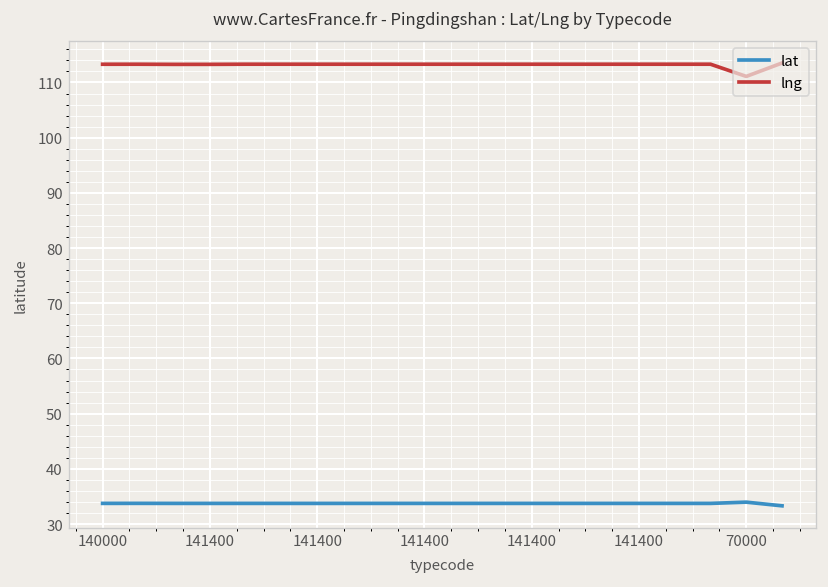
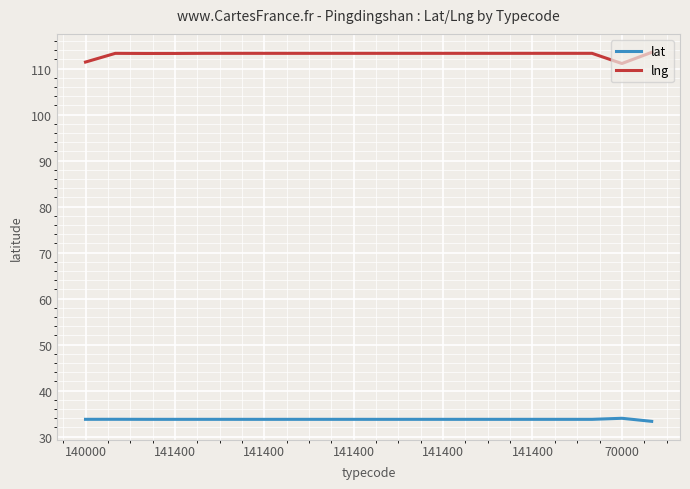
lng, 140000: 113 -> 111
